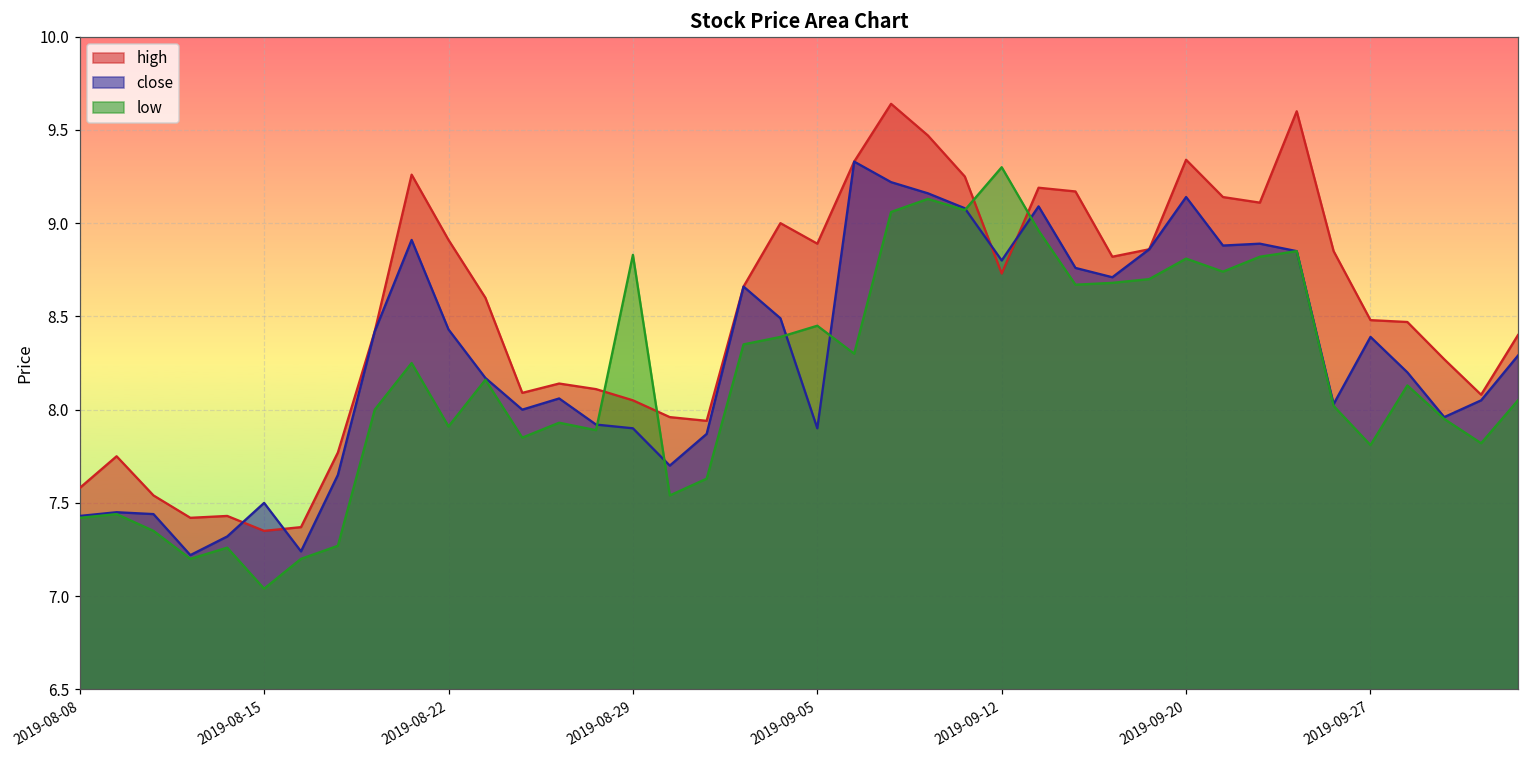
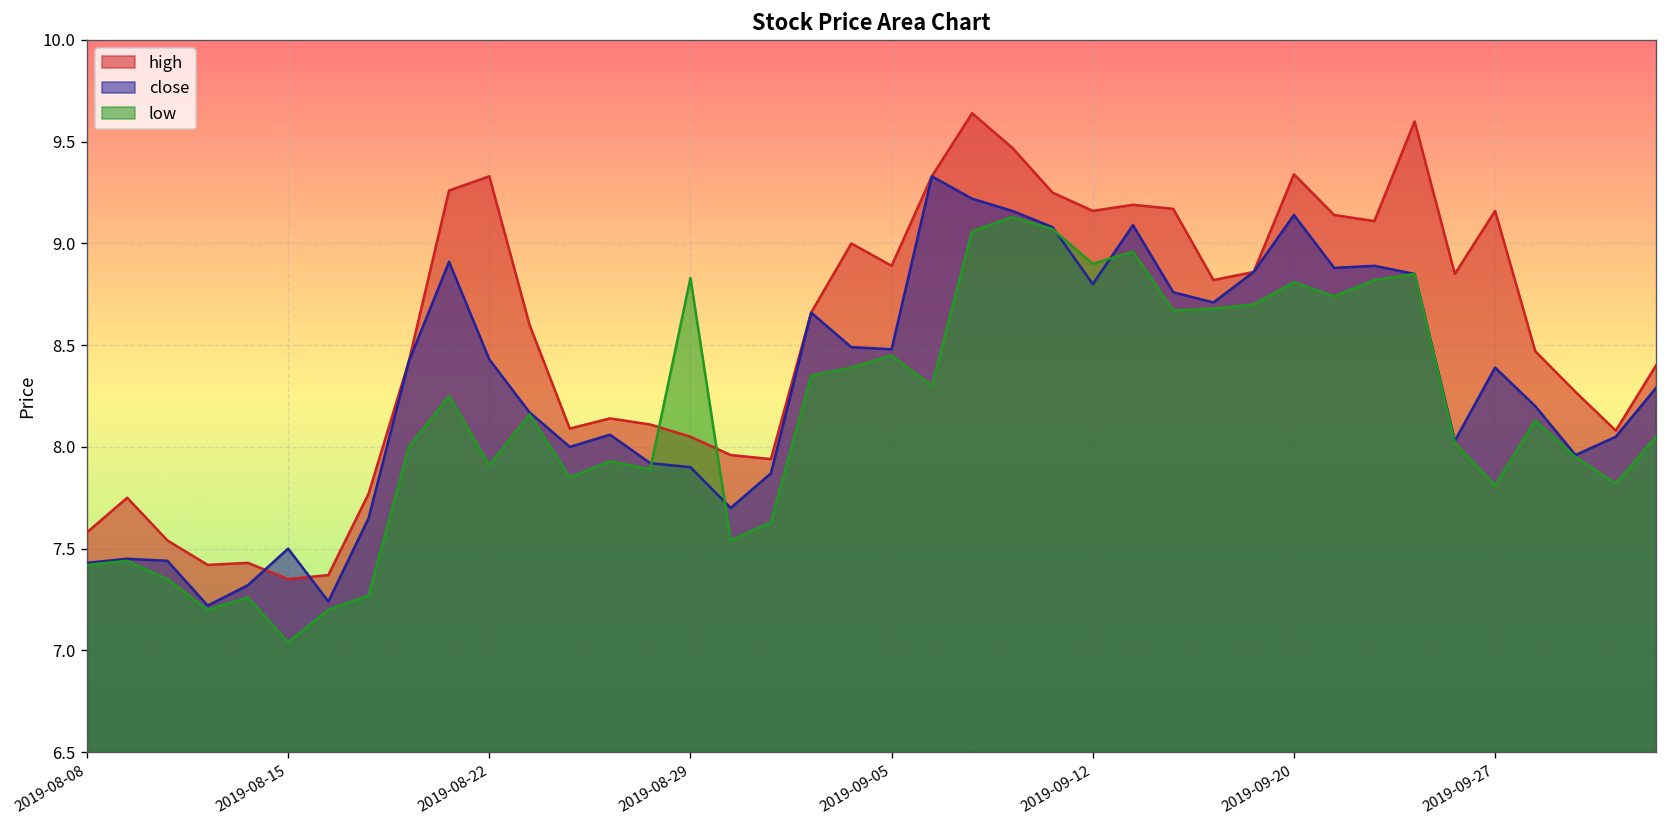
high, 2019-08-22: 8.91 -> 9.33
close, 2019-09-05: 7.90 -> 8.48
high, 2019-09-12: 8.73 -> 9.16
low, 2019-09-12: 9.3 -> 8.9
high, 2019-09-27: 8.48 -> 9.16
